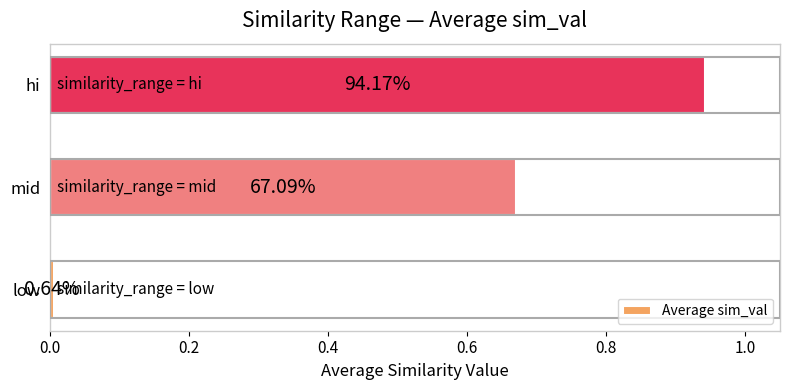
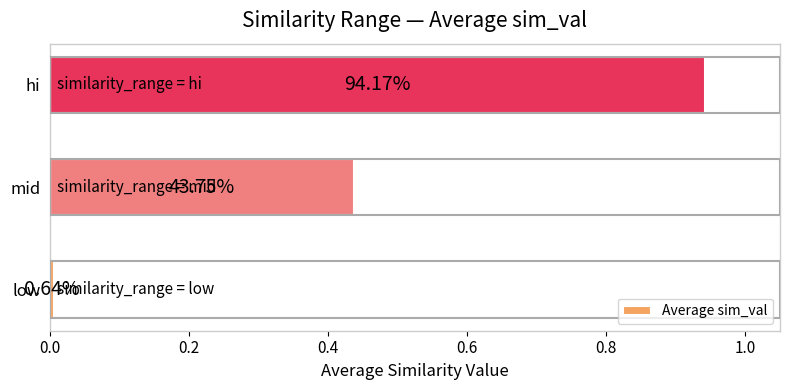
mid: 67.09% -> 43.75%
